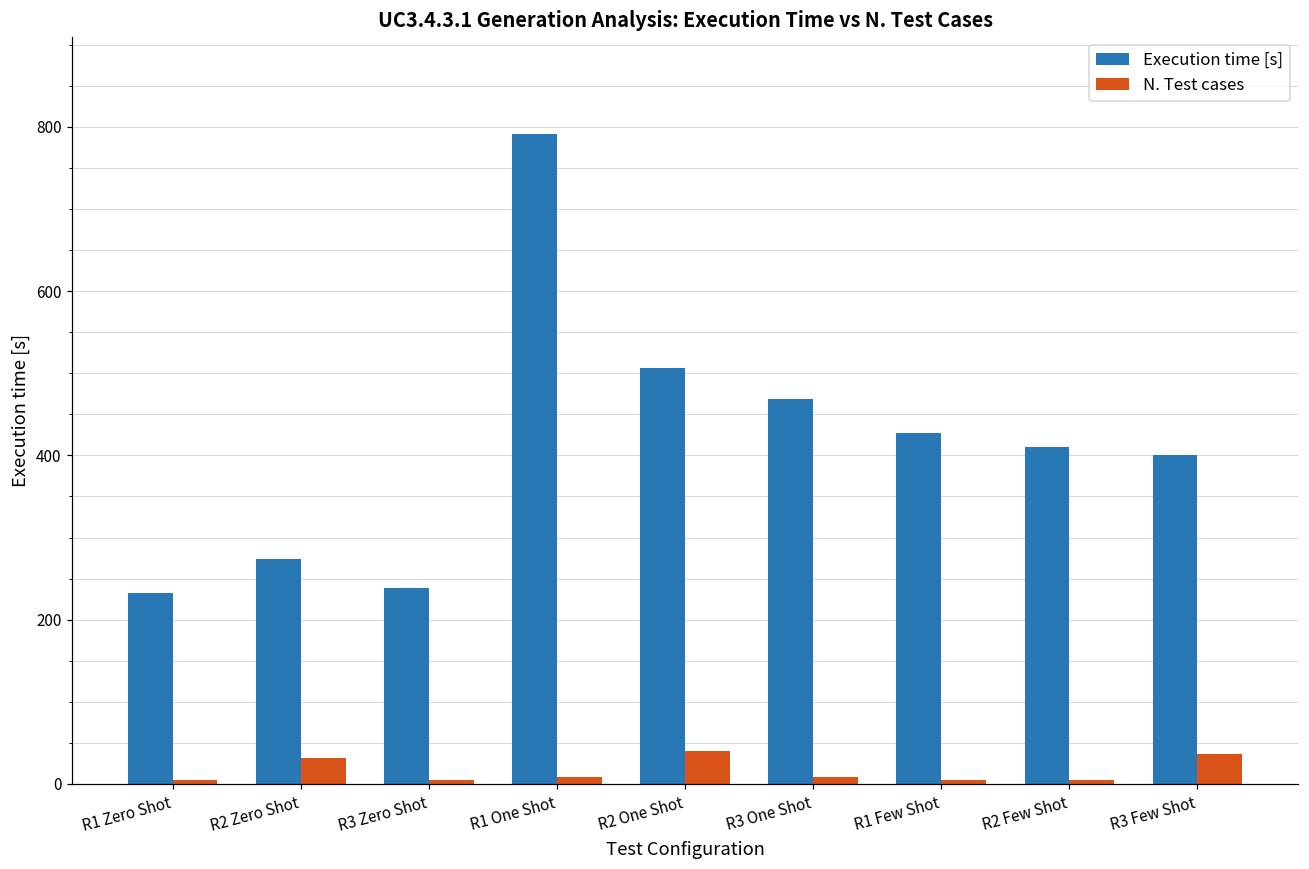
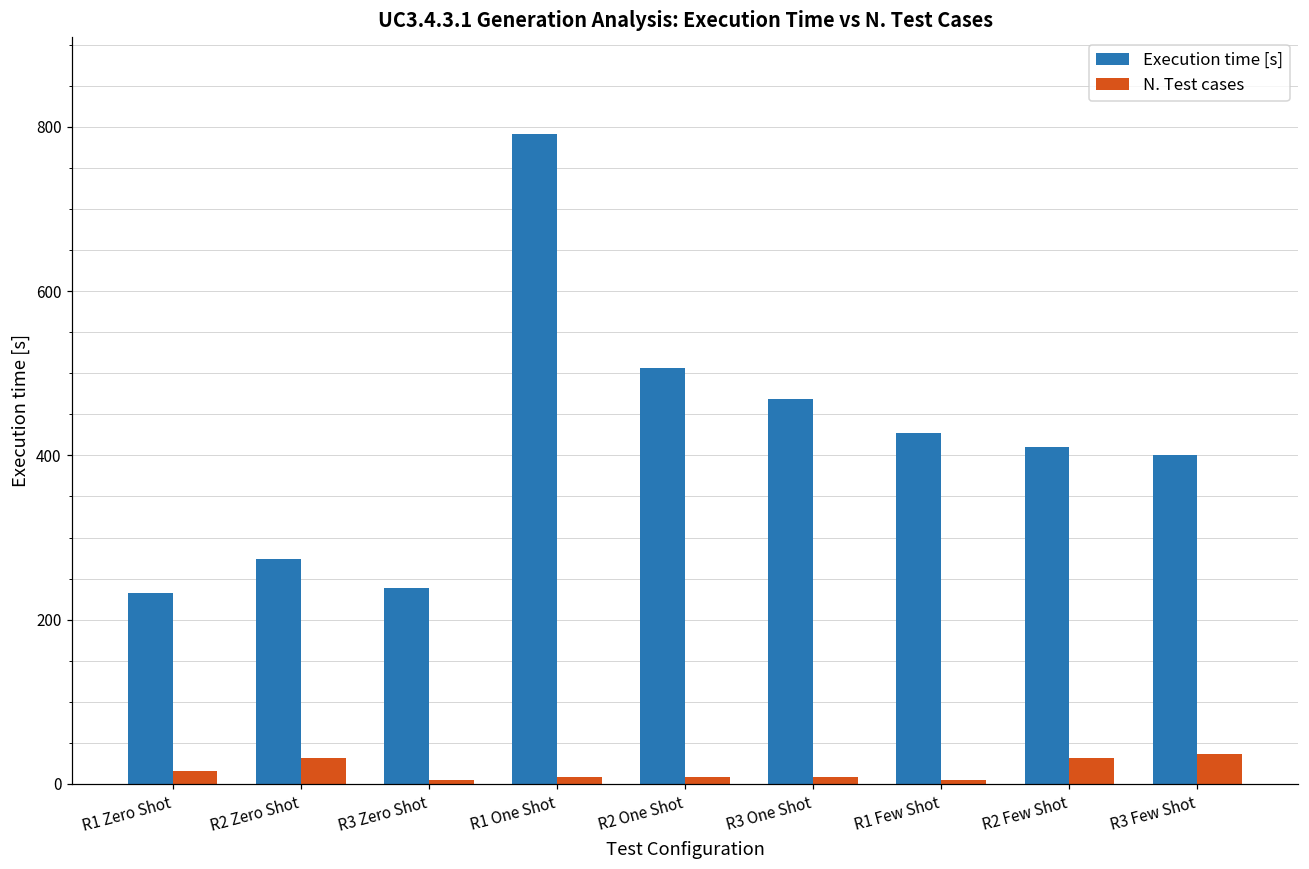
N. Test cases, R1 Zero Shot: 10 -> 20
N. Test cases, R2 One Shot: 40 -> 10
N. Test cases, R2 Few Shot: 10 -> 30
